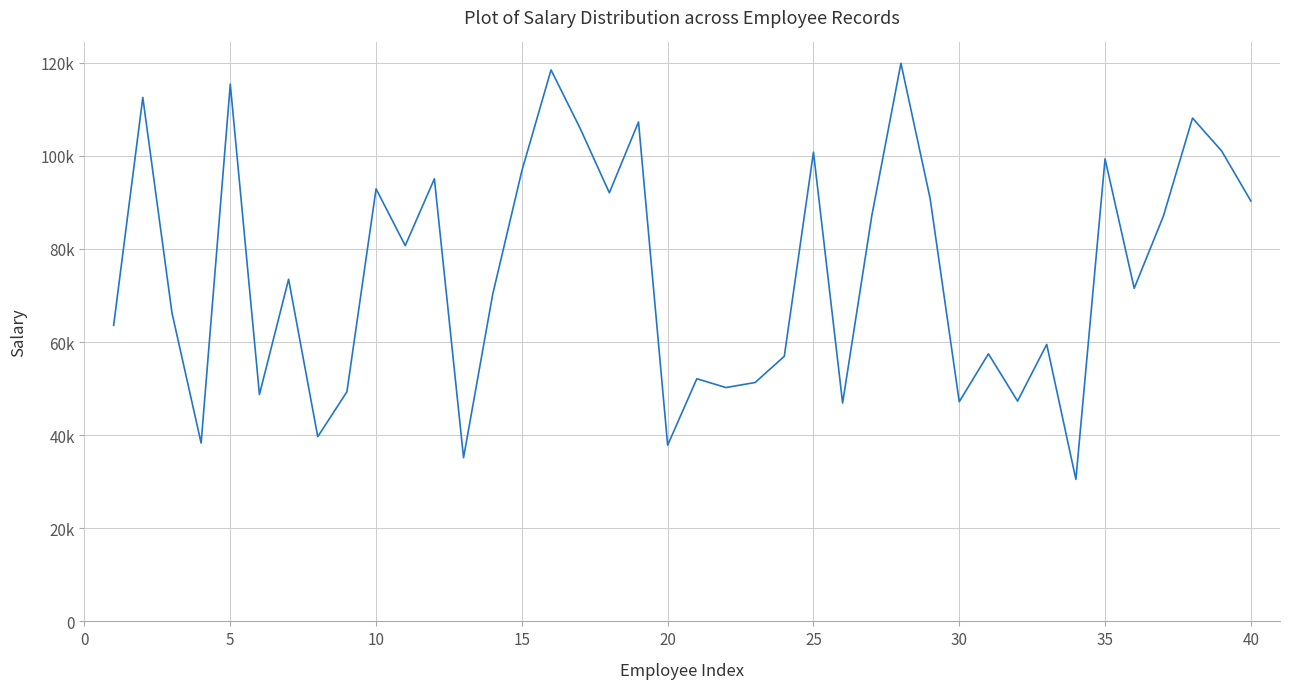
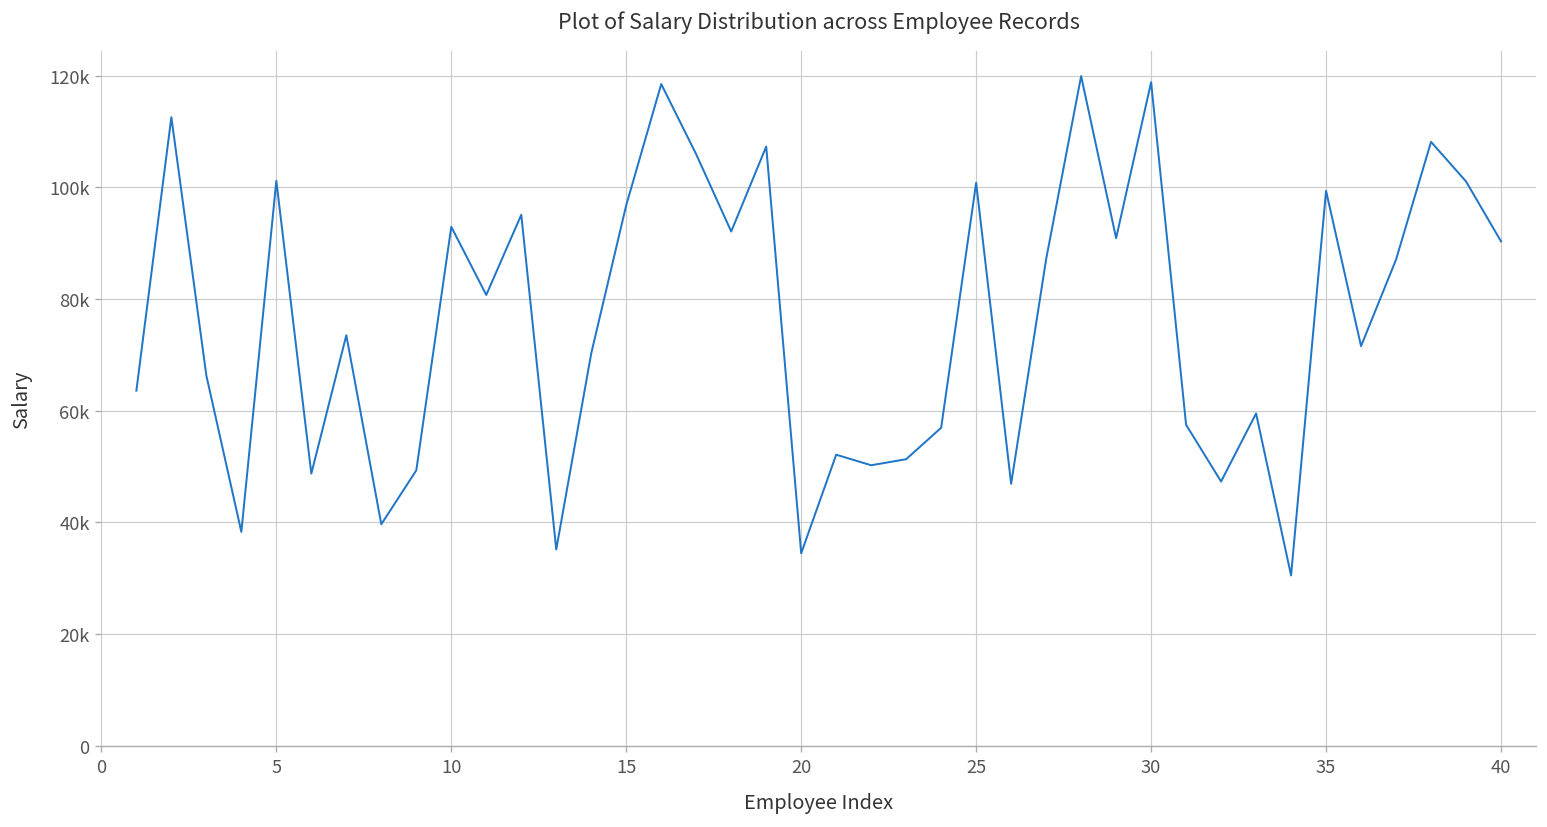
5: 115000 -> 101000
20: 38000 -> 34000
30: 47000 -> 119000
